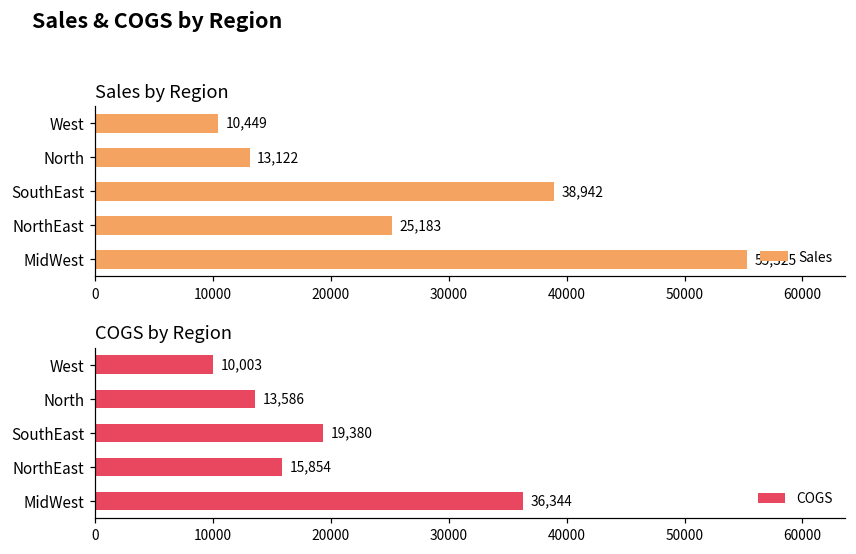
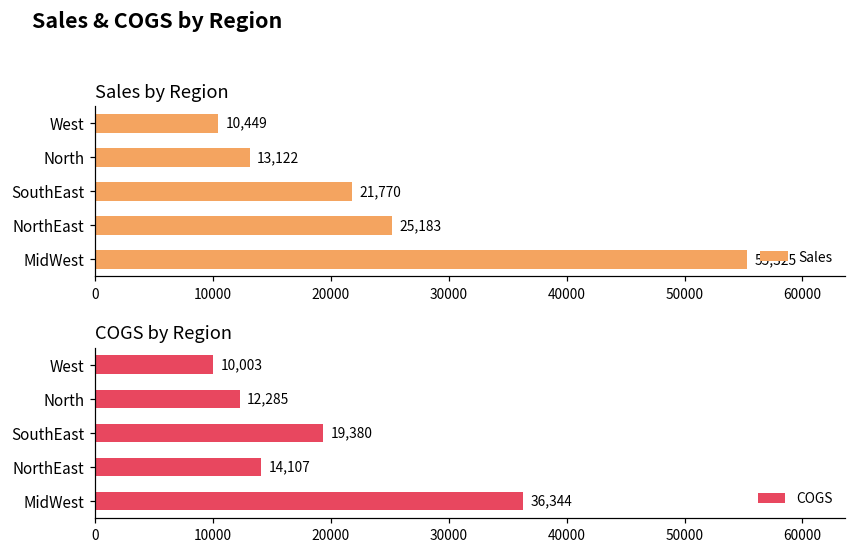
Sales by Region, SouthEast: 38,942 -> 21,770
COGS by Region, North: 13,586 -> 12,285
COGS by Region, NorthEast: 15,854 -> 14,107
